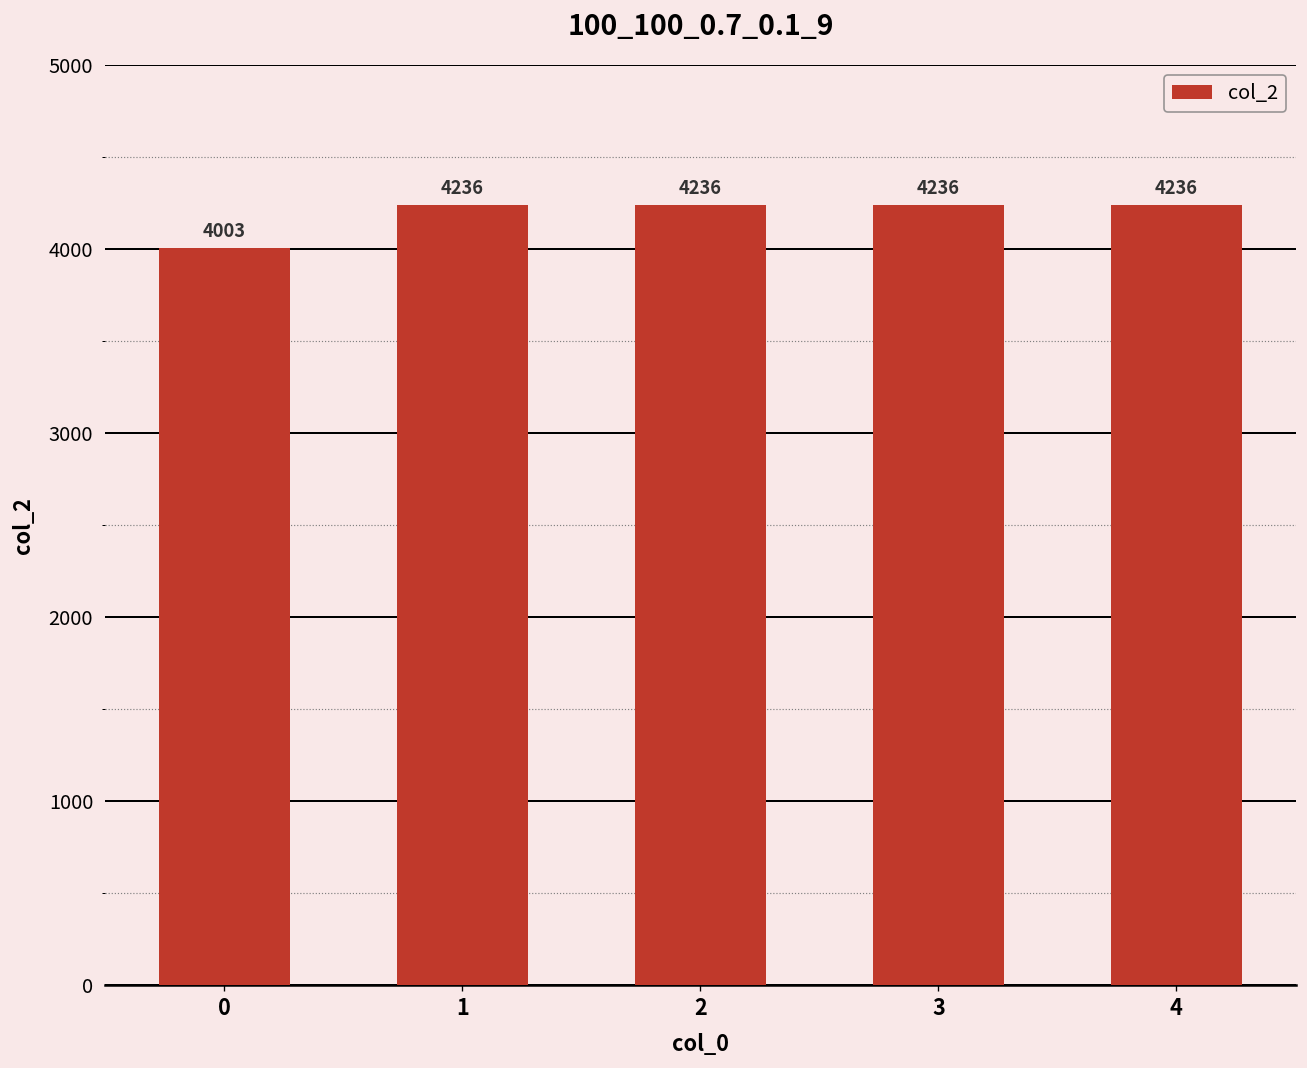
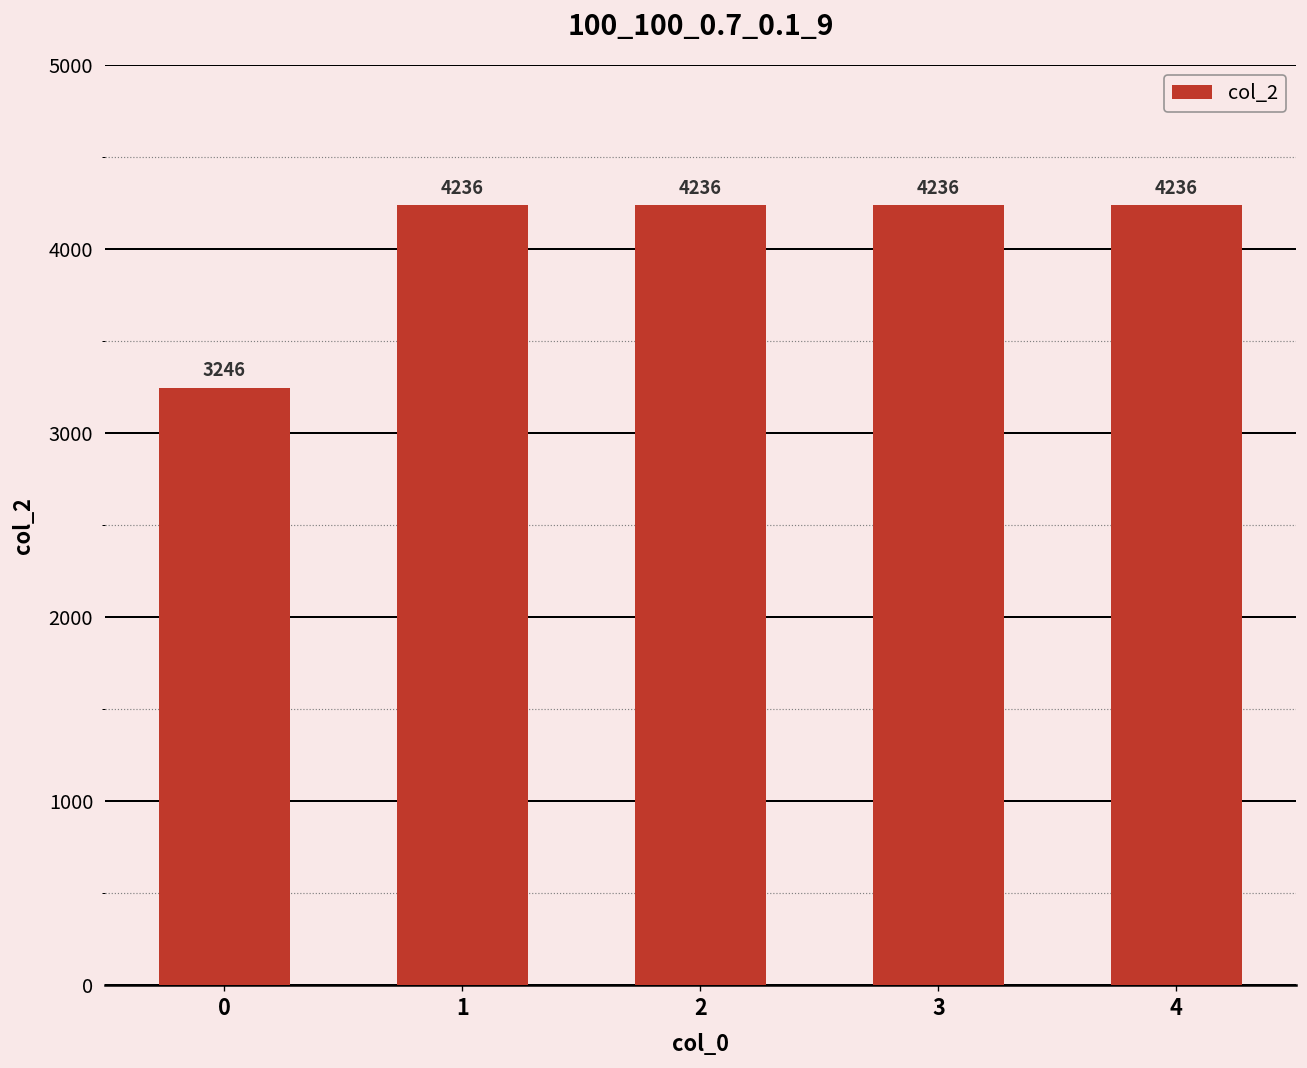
0: 4003 -> 3246
